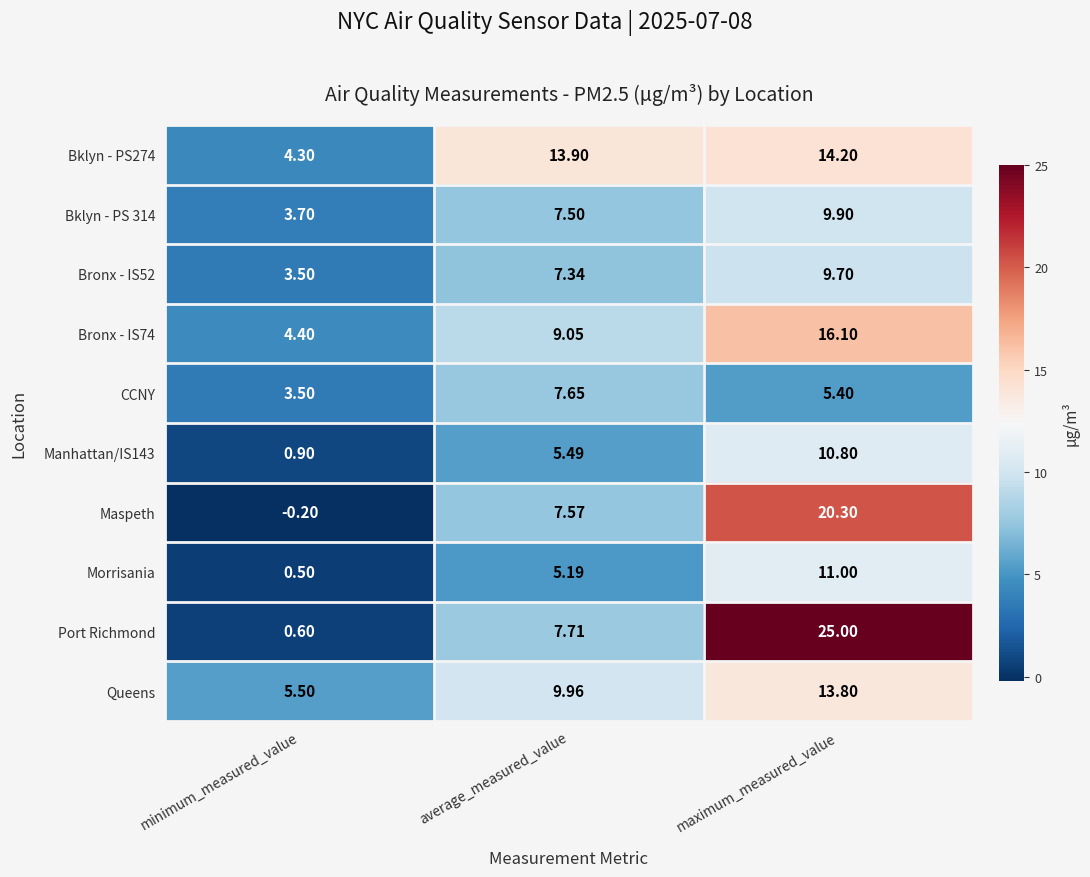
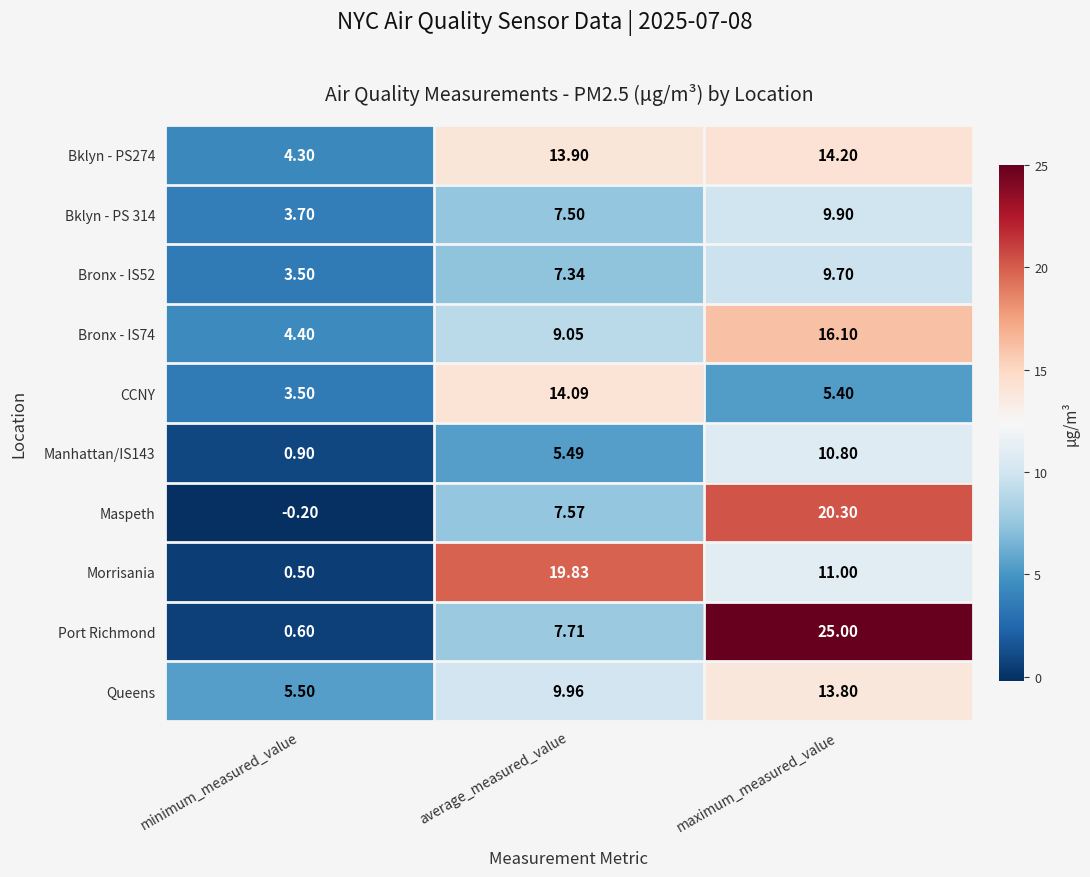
CCNY, average_measured_value: 7.65 -> 14.09
Morrisania, average_measured_value: 5.19 -> 19.83
